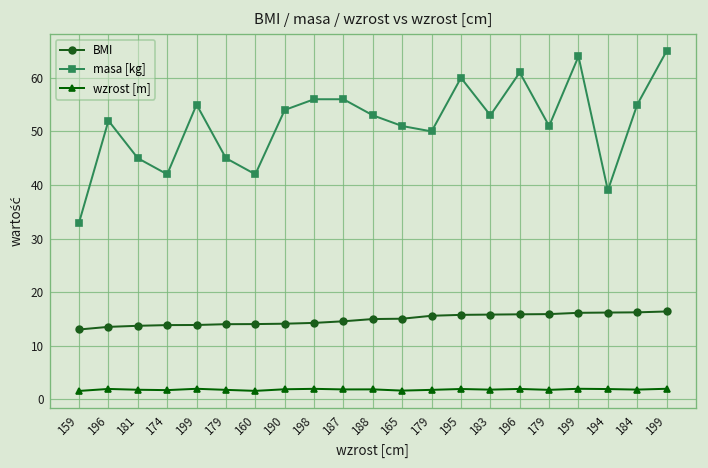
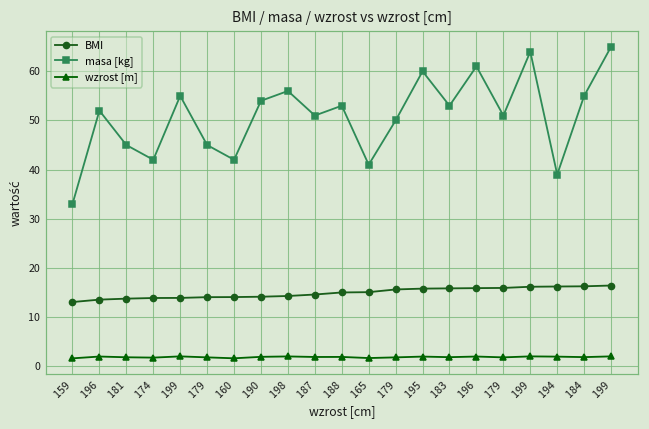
masa [kg], 187: 56 -> 51
masa [kg], 165: 51 -> 41
